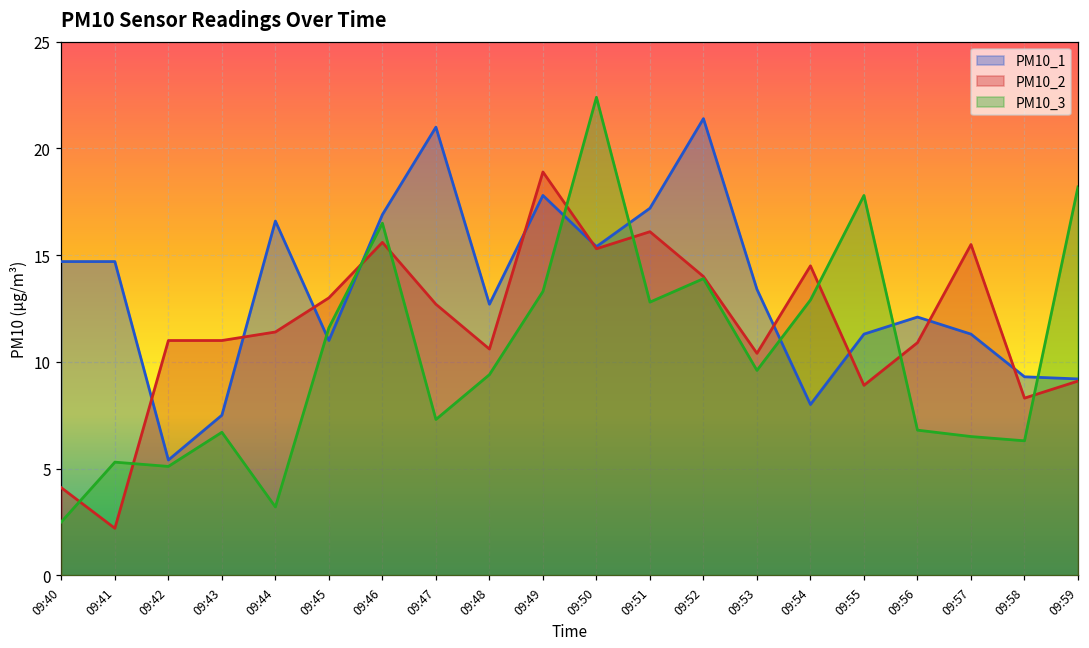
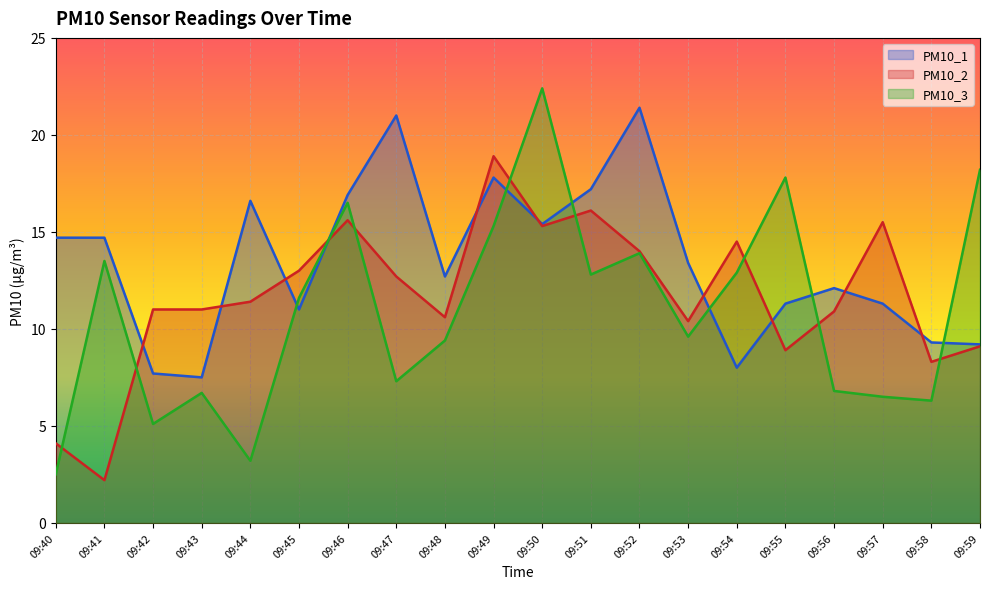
PM10_3, 09:41: 5.3 -> 13.5
PM10_1, 09:42: 5.4 -> 7.7
PM10_3, 09:49: 13.3 -> 15.3
